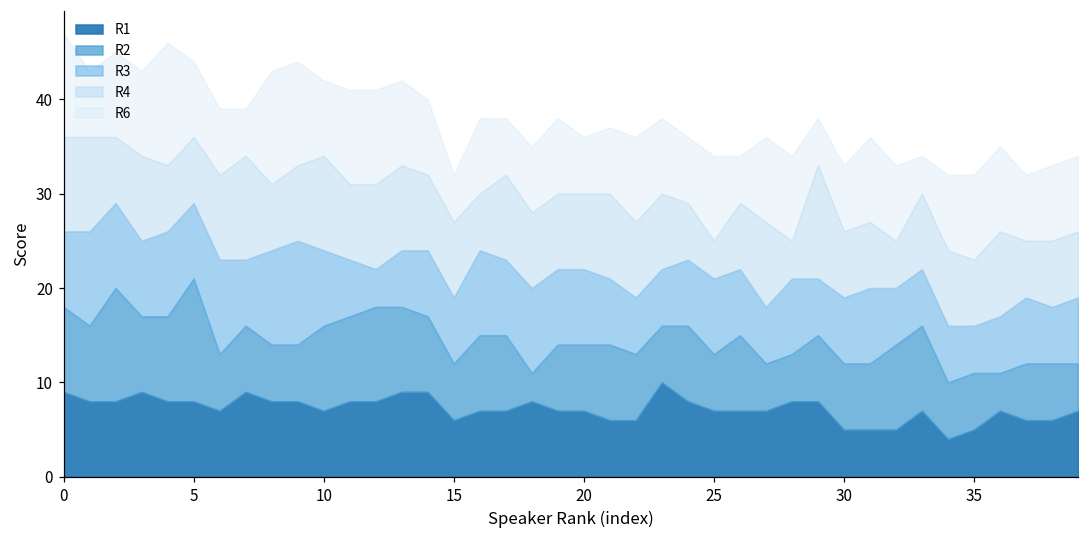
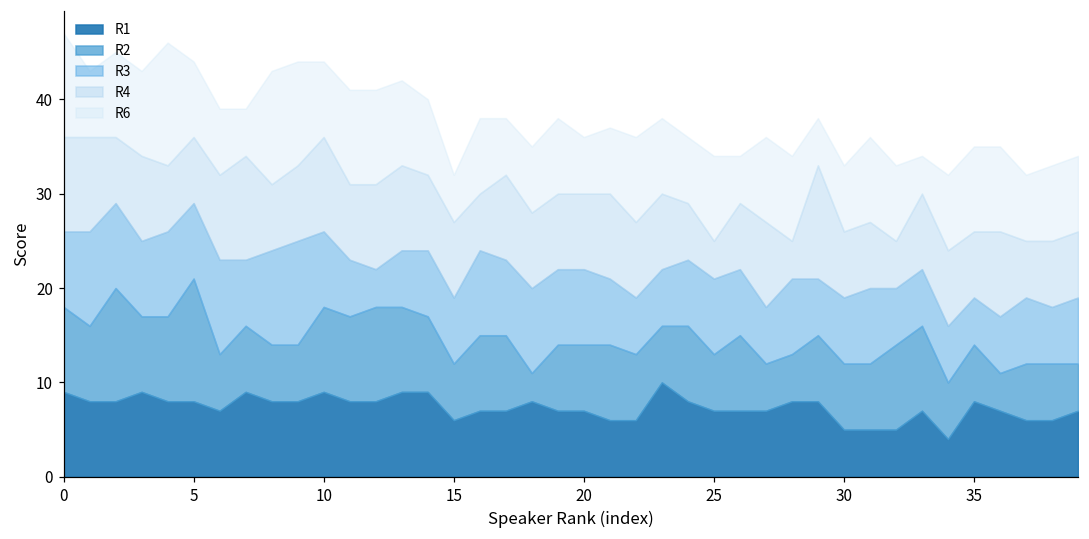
R1, 10: 7 -> 9
R1, 35: 5 -> 8
